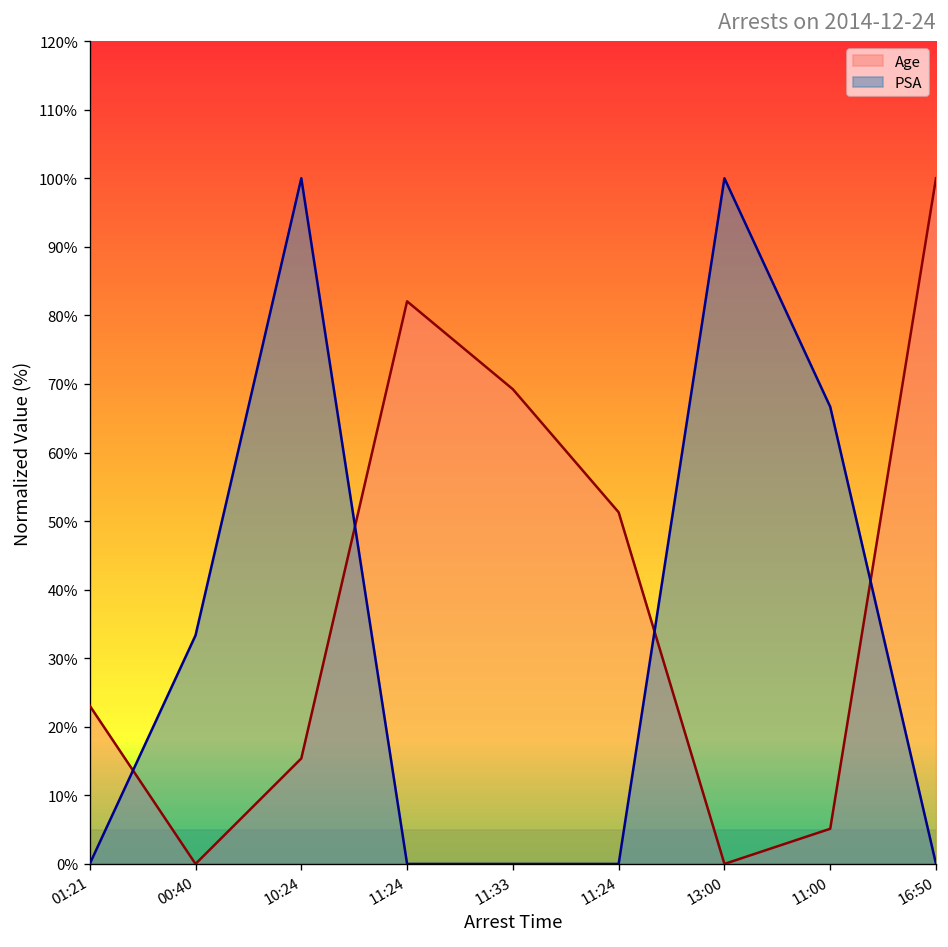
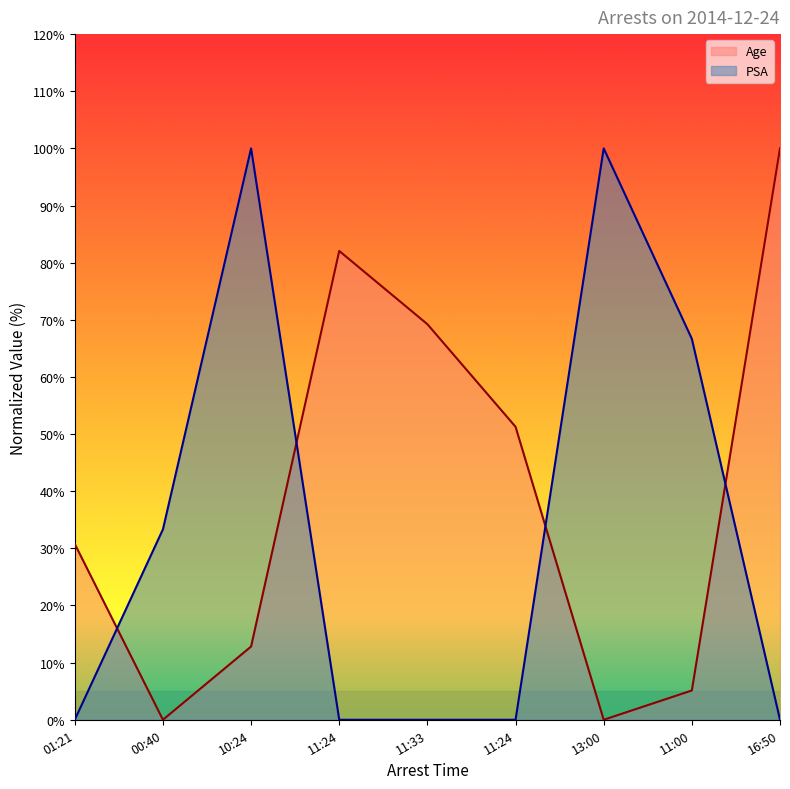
Age, 01:21: 23% -> 31%
Age, 10:24: 15% -> 13%
